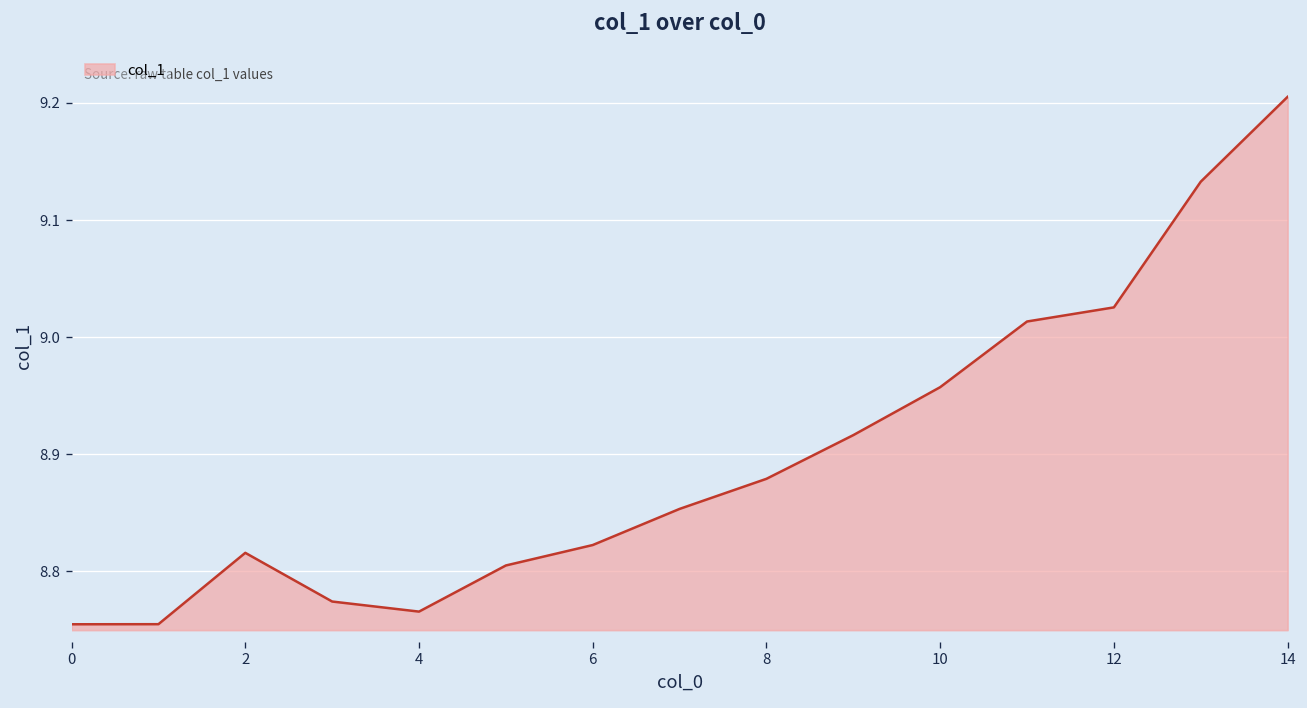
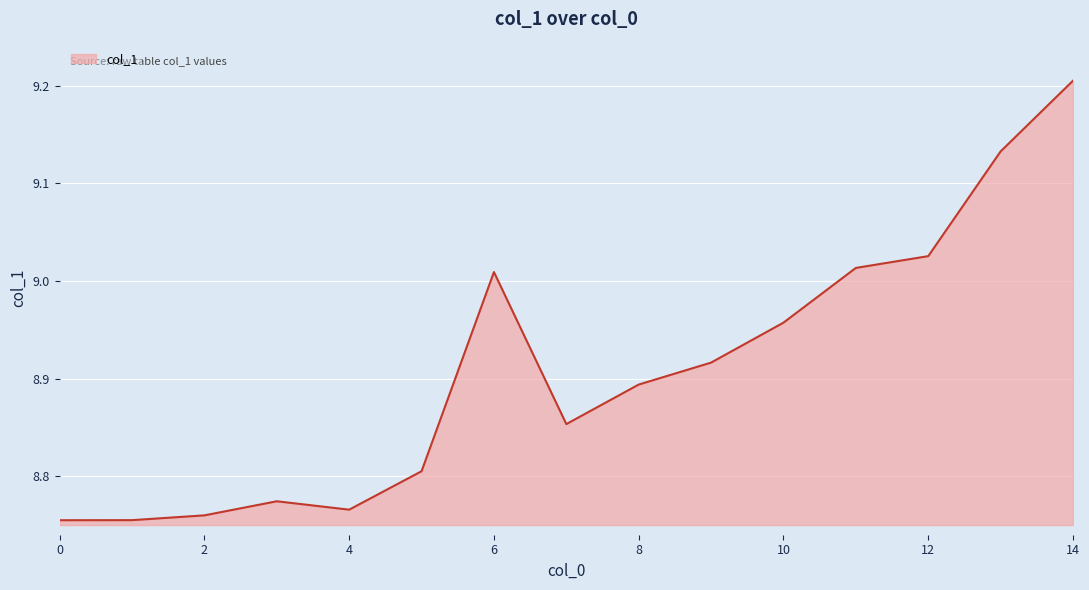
2: 8.82 -> 8.76
6: 8.82 -> 9.01
8: 8.88 -> 8.89
